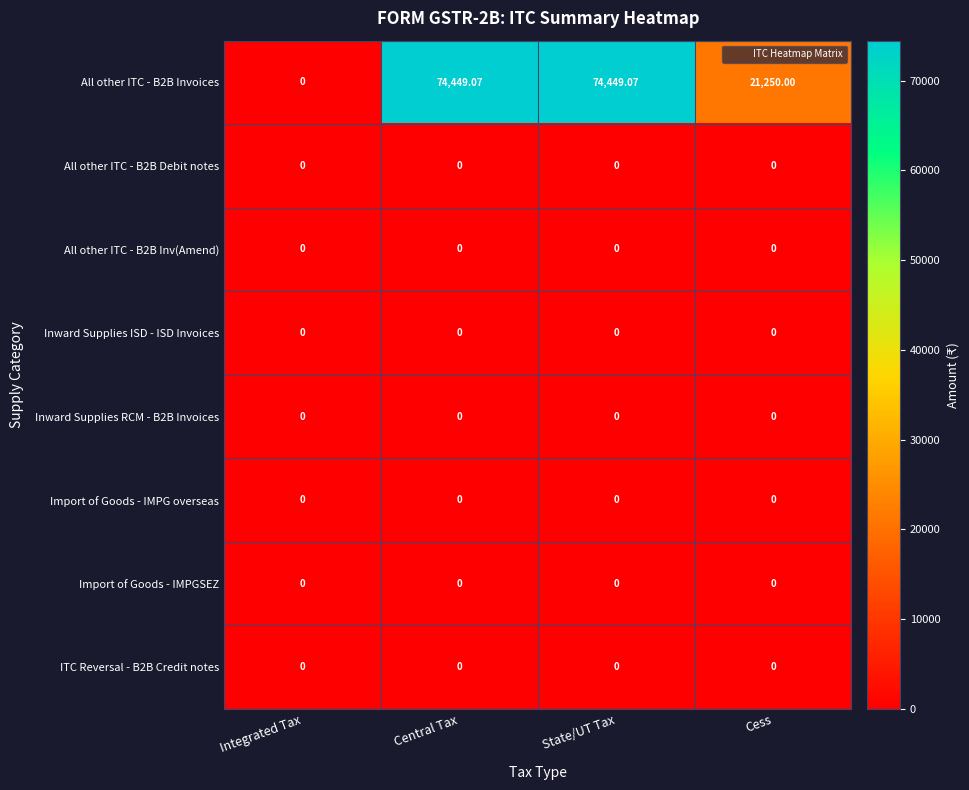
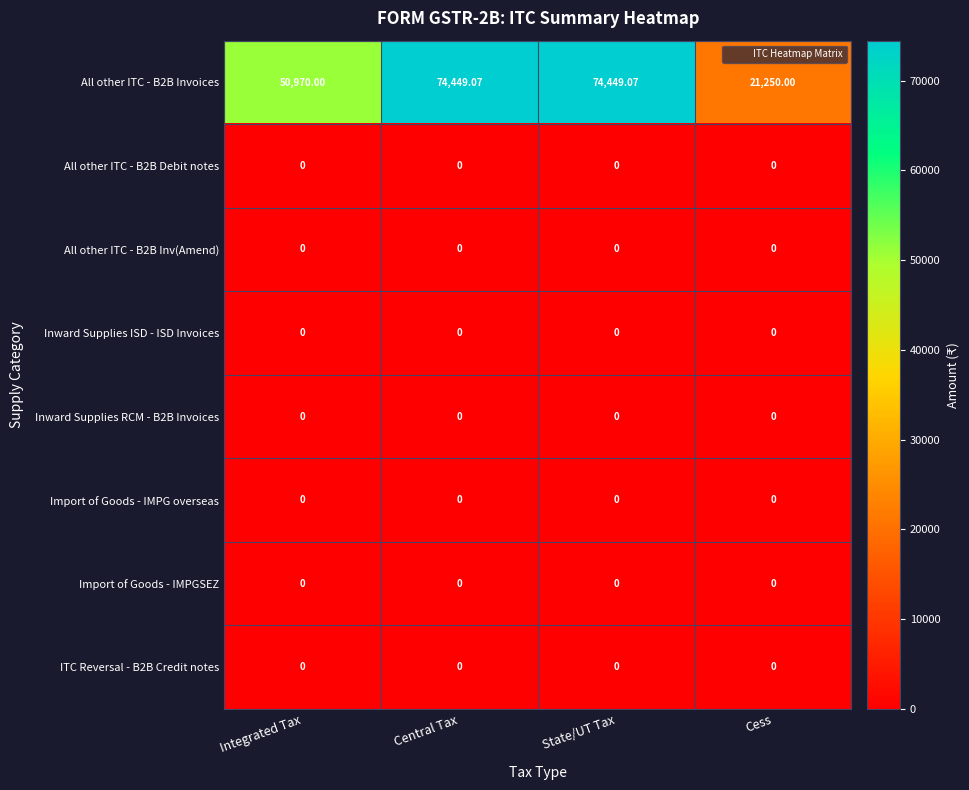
All other ITC - B2B Invoices, Integrated Tax: 0 -> 50,970.00
